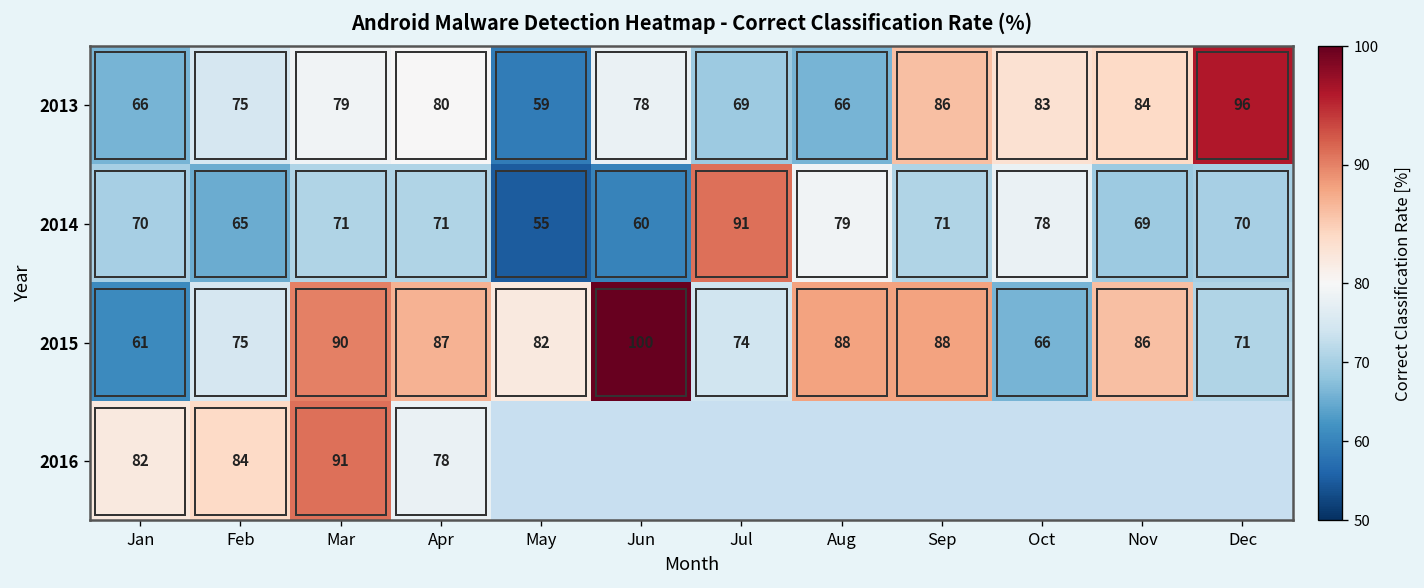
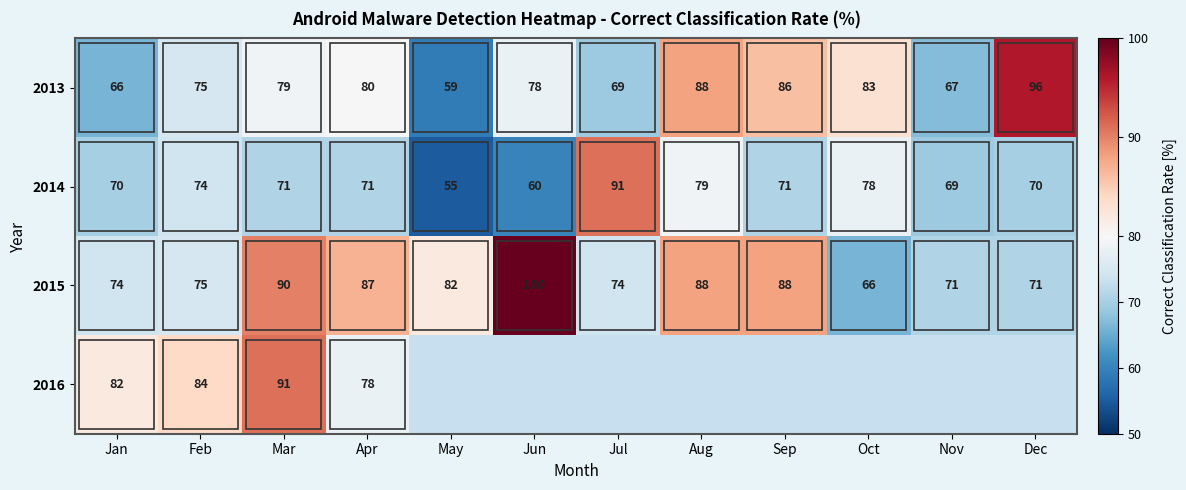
2013, Aug: 66 -> 88
2013, Nov: 84 -> 67
2014, Feb: 65 -> 74
2015, Jan: 61 -> 74
2015, Nov: 86 -> 71
